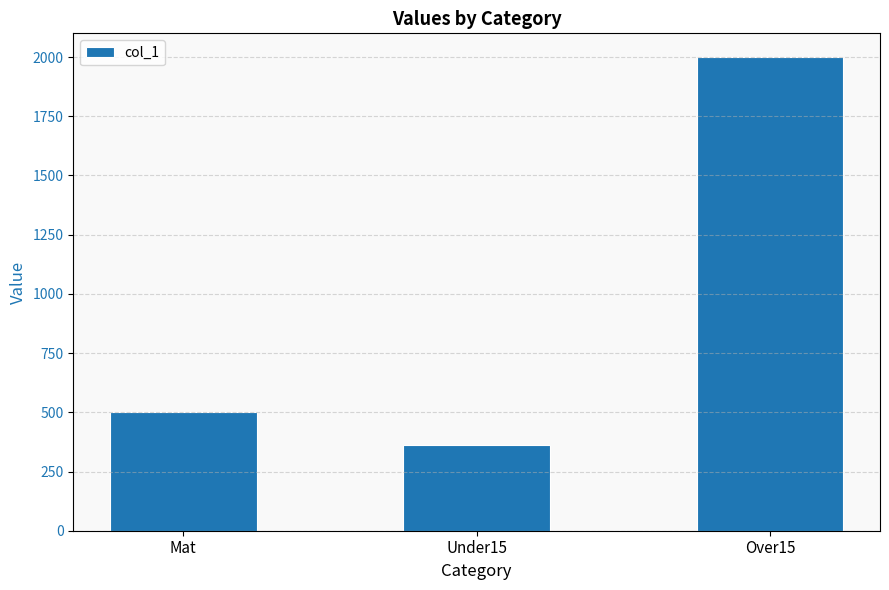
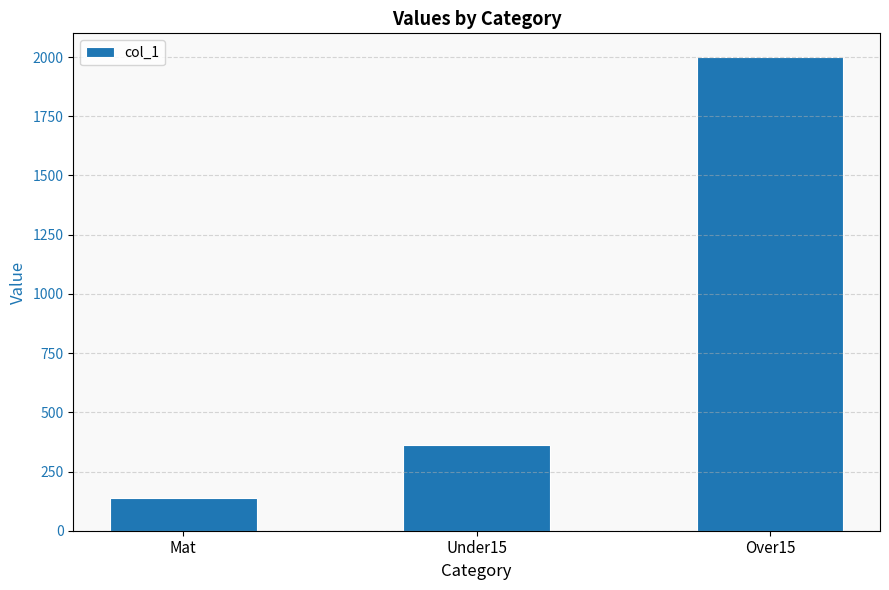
Mat: 500 -> 140
